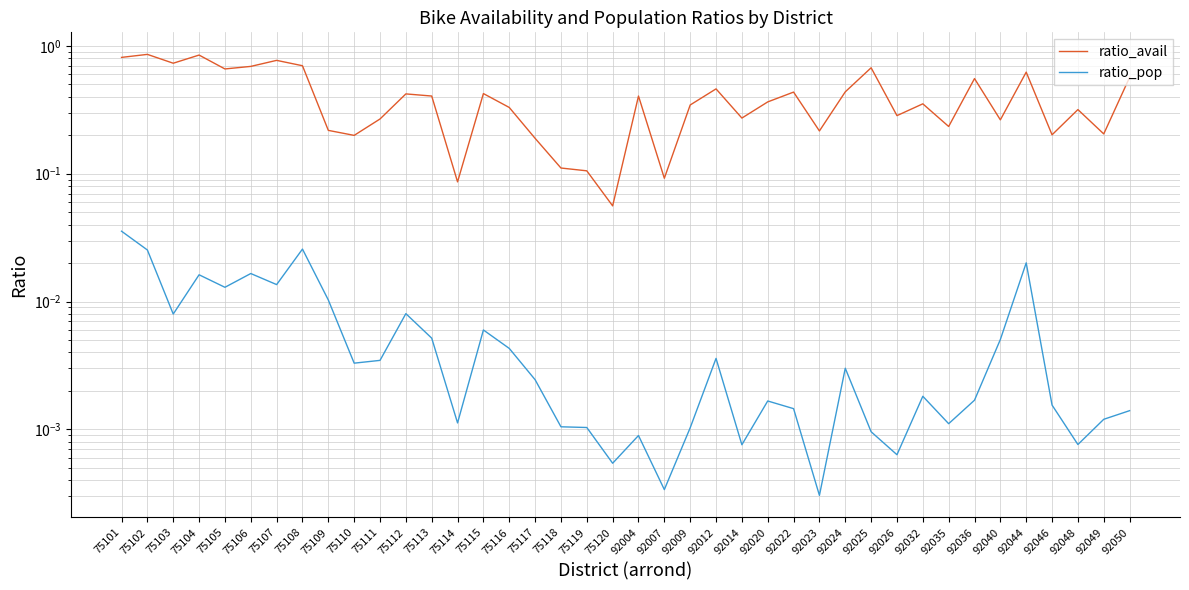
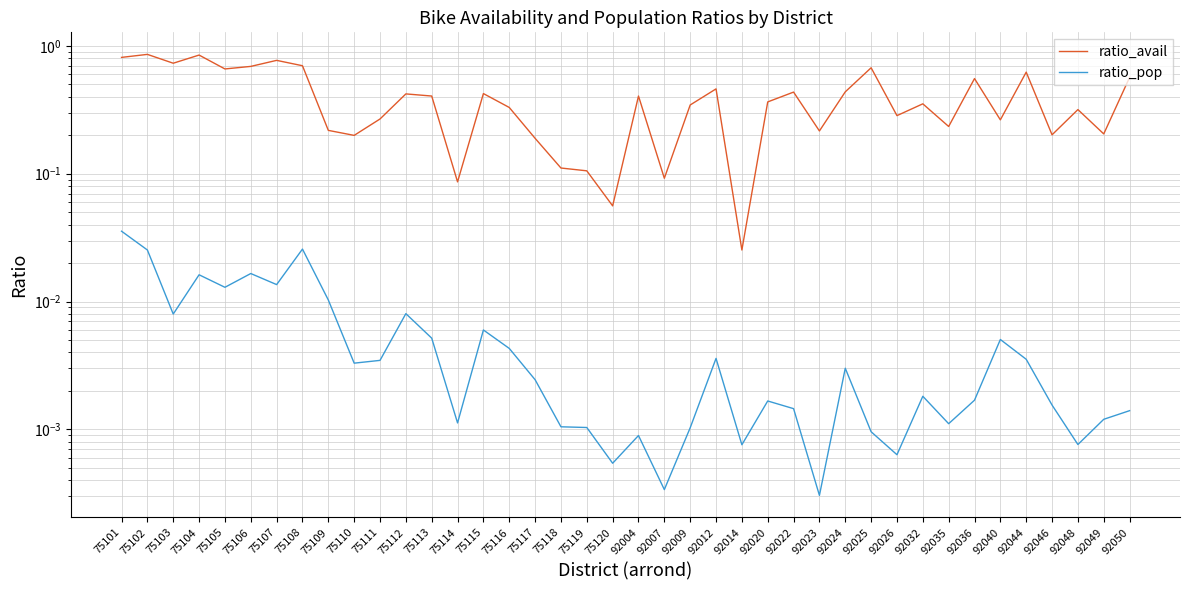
ratio_avail, 92014: 0.27 -> 0.025
ratio_pop, 92044: 0.020 -> 0.0035
